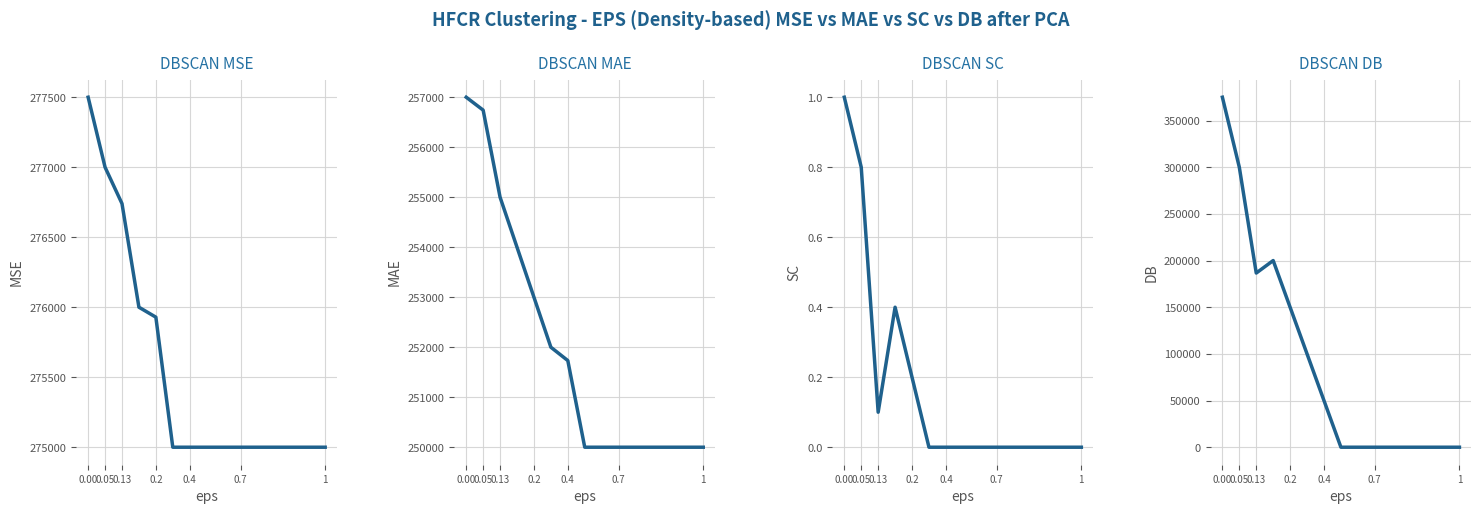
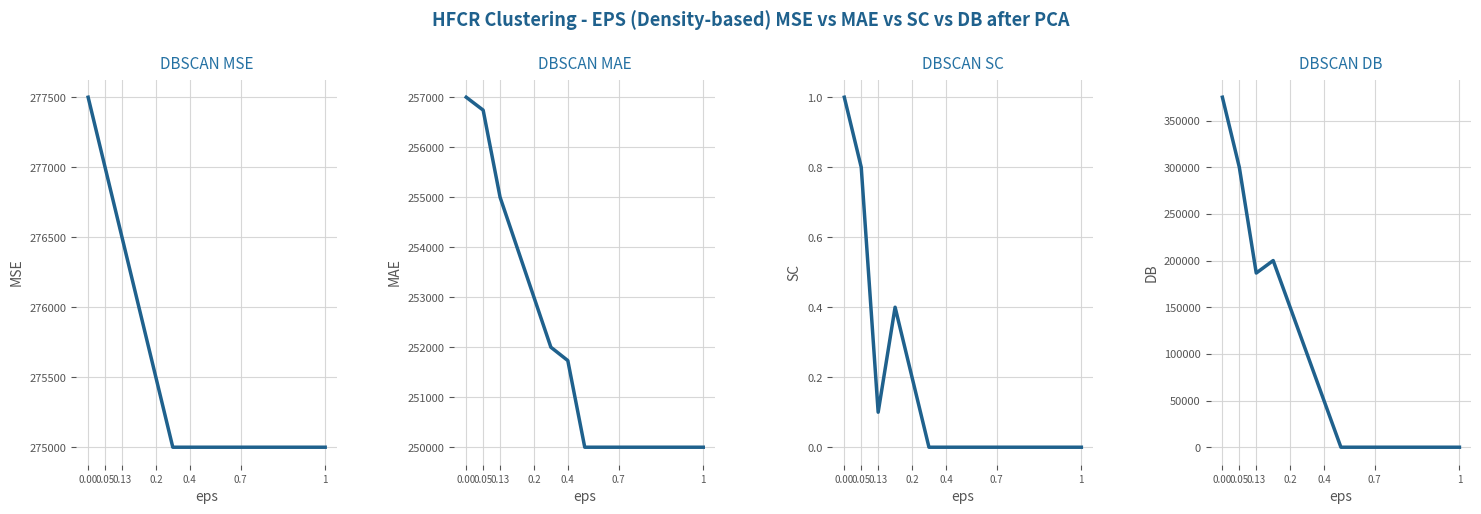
DBSCAN MSE, 0.13: 276740 -> 276500
DBSCAN MSE, 0.2: 275930 -> 275500
